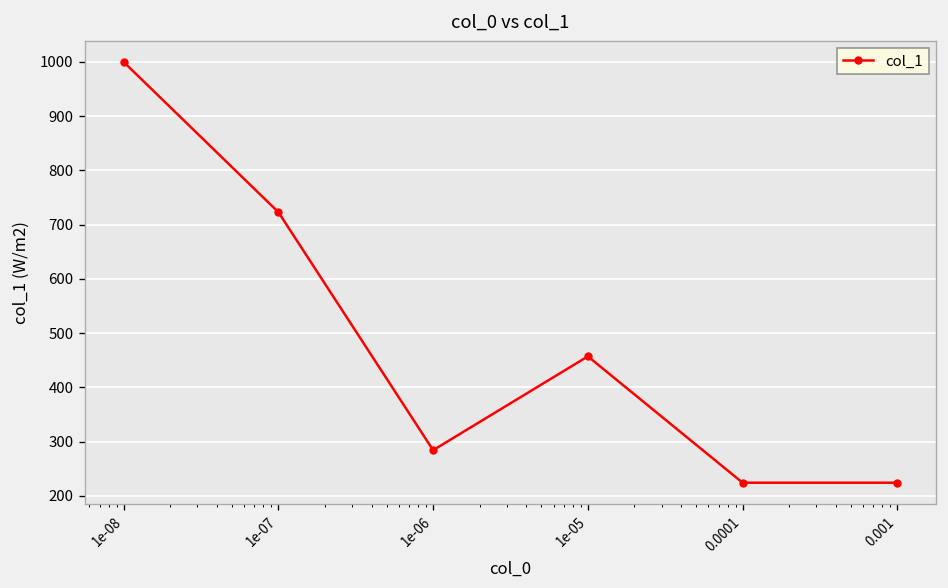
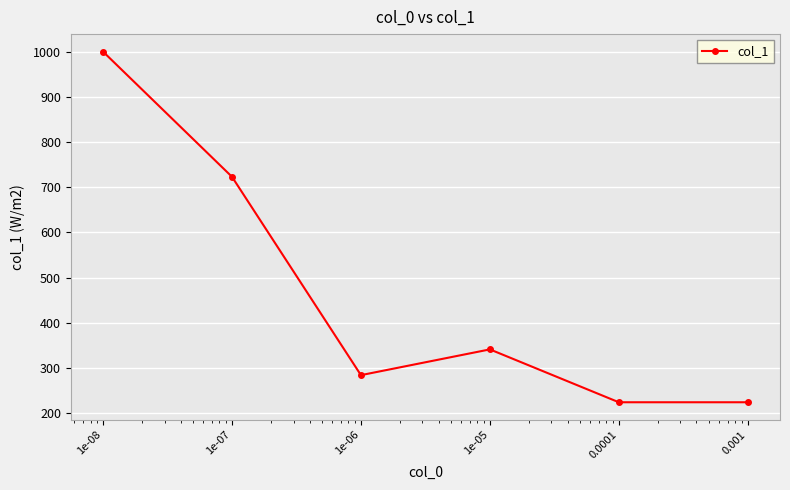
1e-05: 460 -> 340
